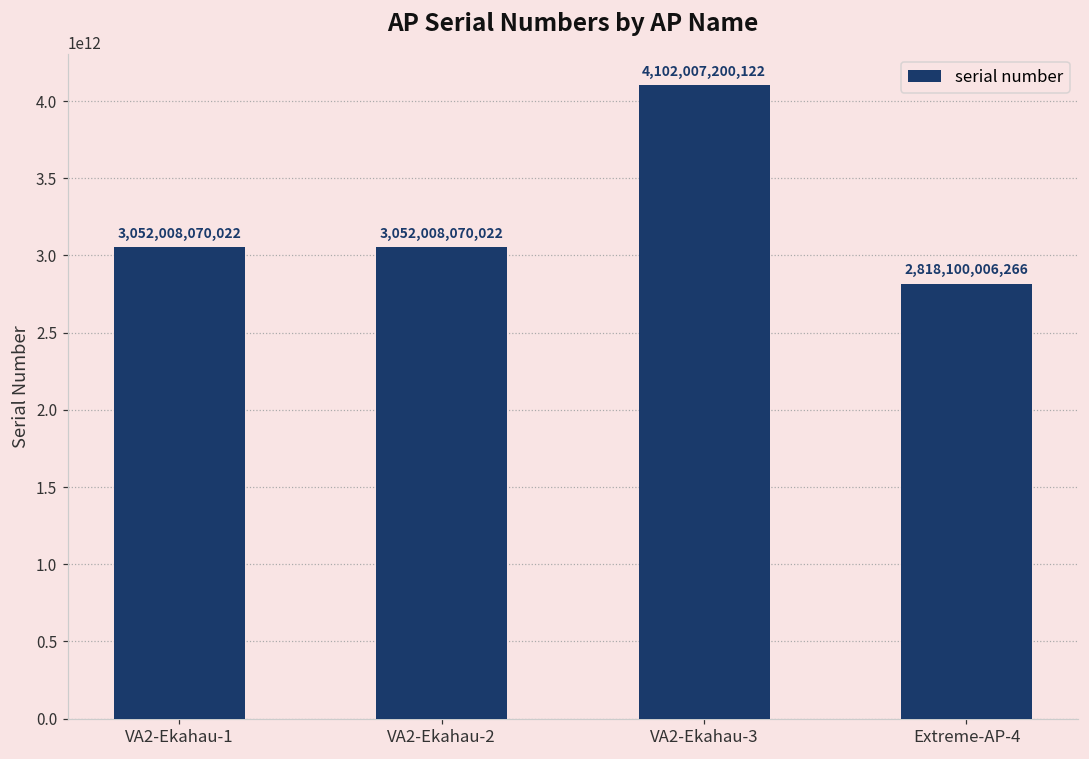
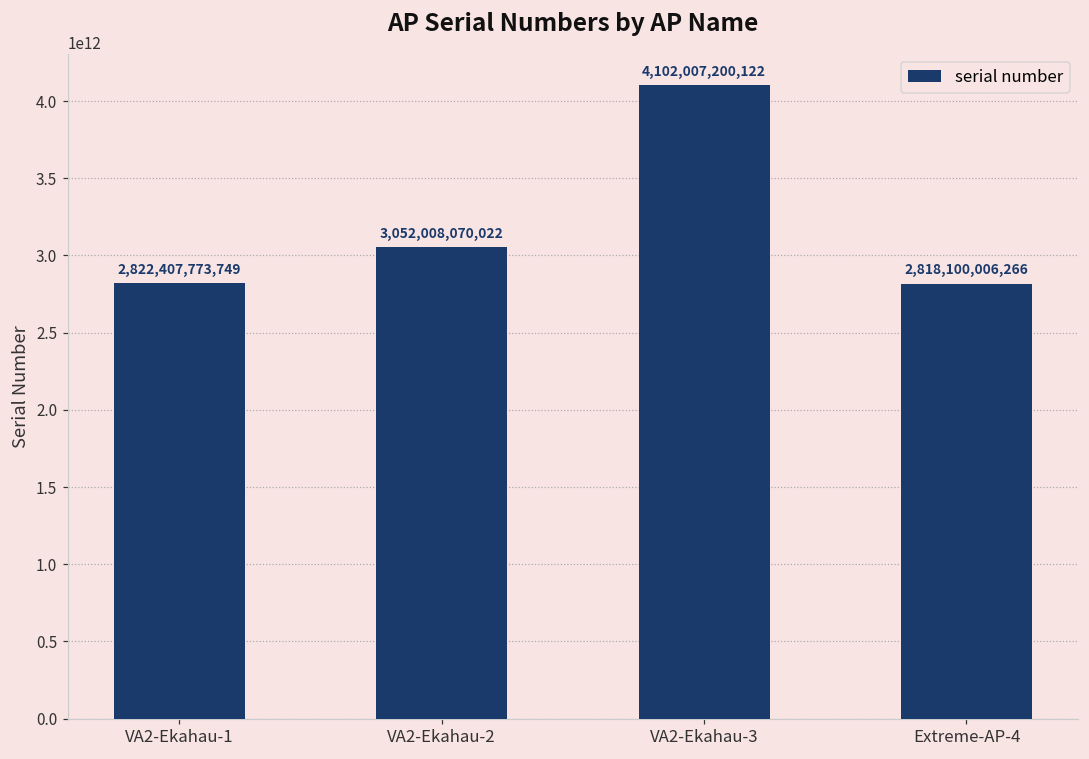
VA2-Ekahau-1: 3,052,008,070,022 -> 2,822,407,773,749
